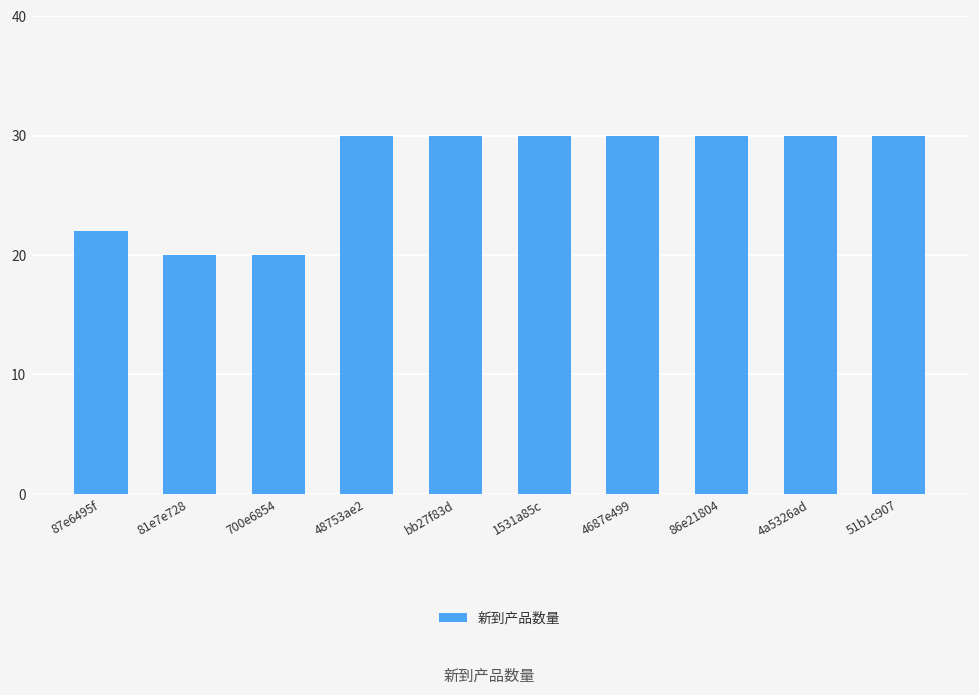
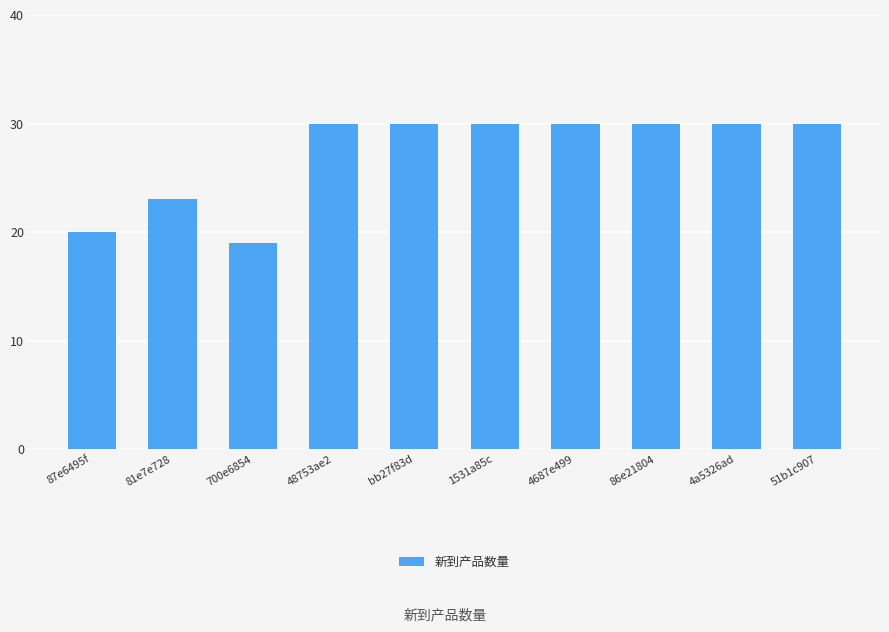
87e6495f: 22 -> 20
81e7e728: 20 -> 23
700e6854: 20 -> 19
